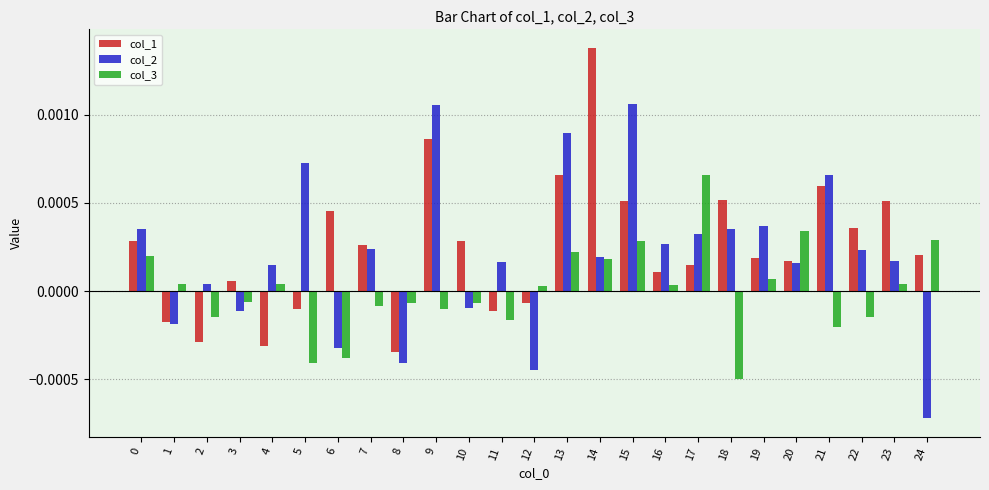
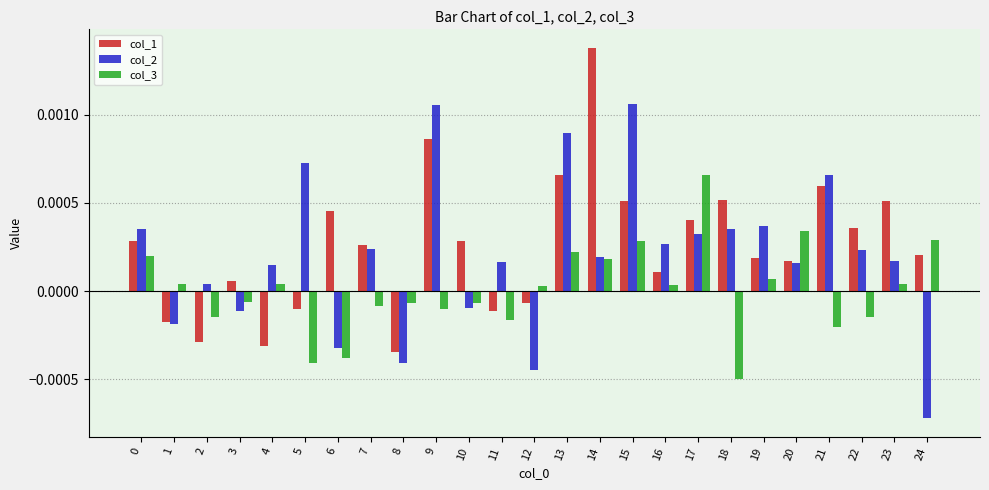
col_1, 17: 0.00015 -> 0.00040
